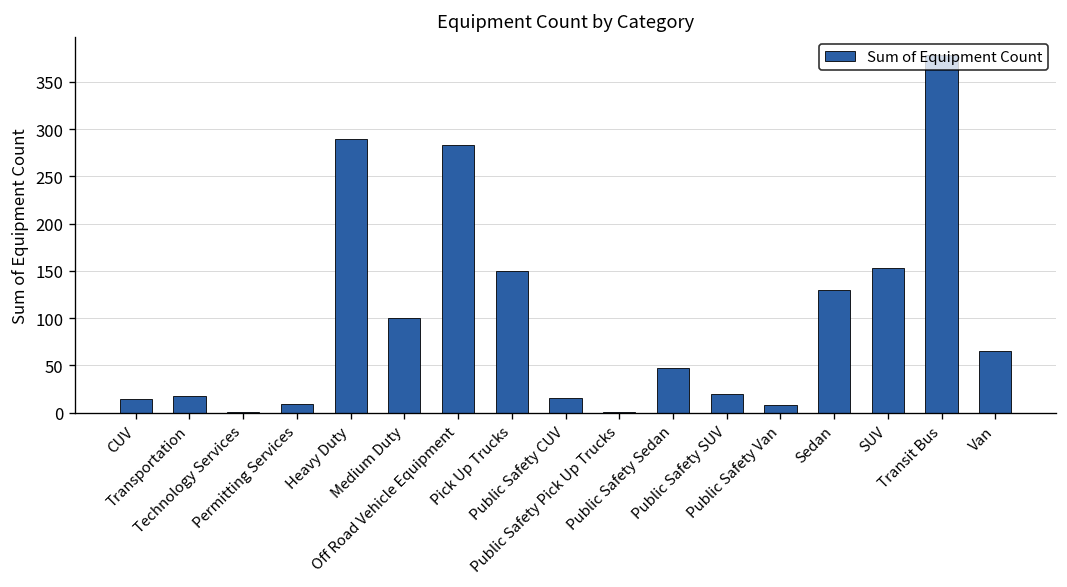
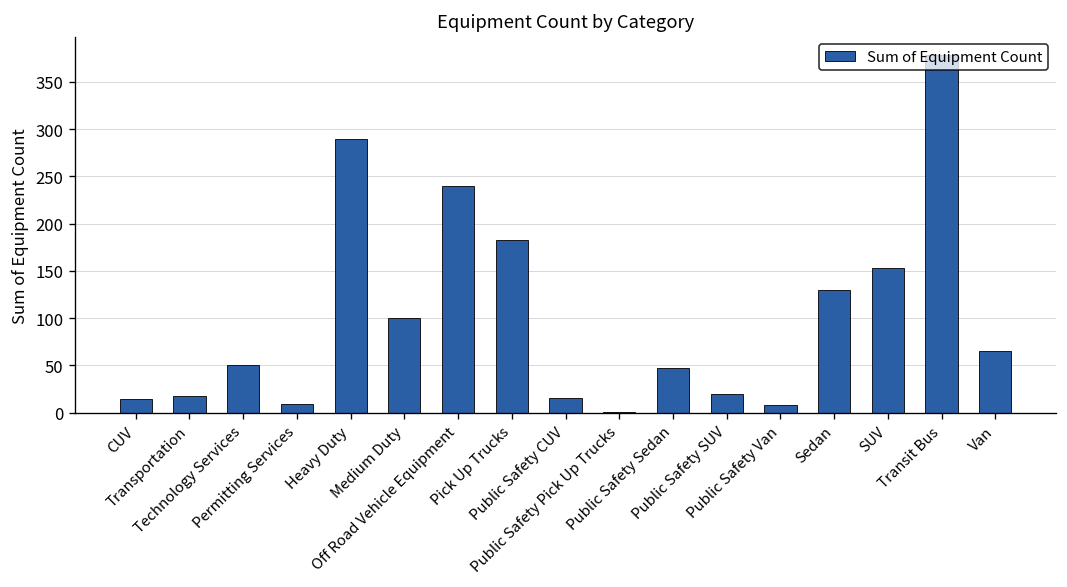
Technology Services: 0 -> 50
Off Road Vehicle Equipment: 280 -> 240
Pick Up Trucks: 150 -> 180
